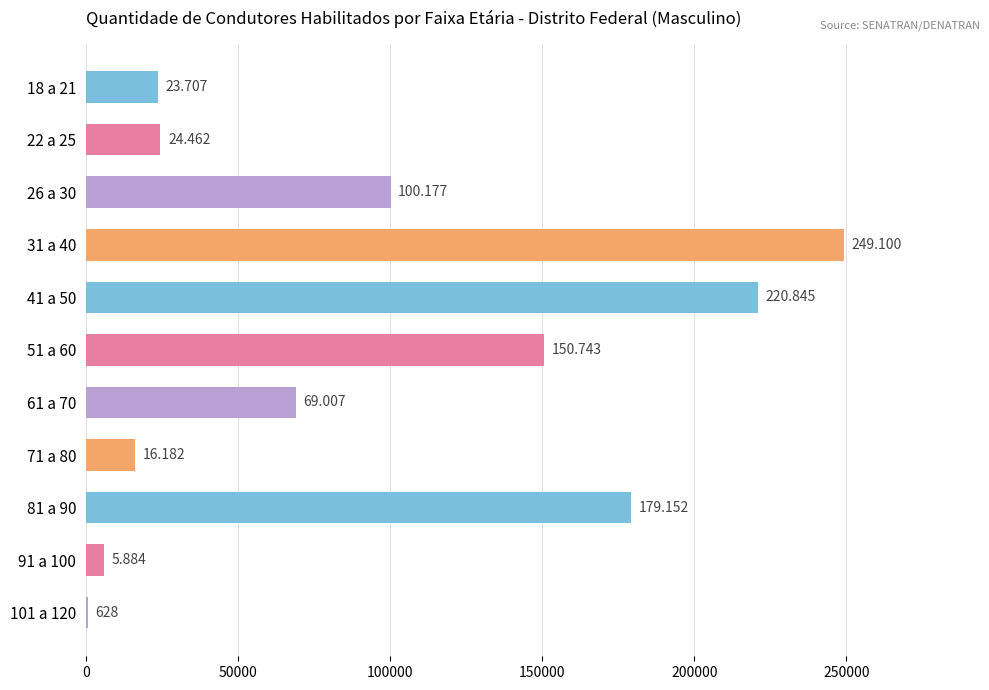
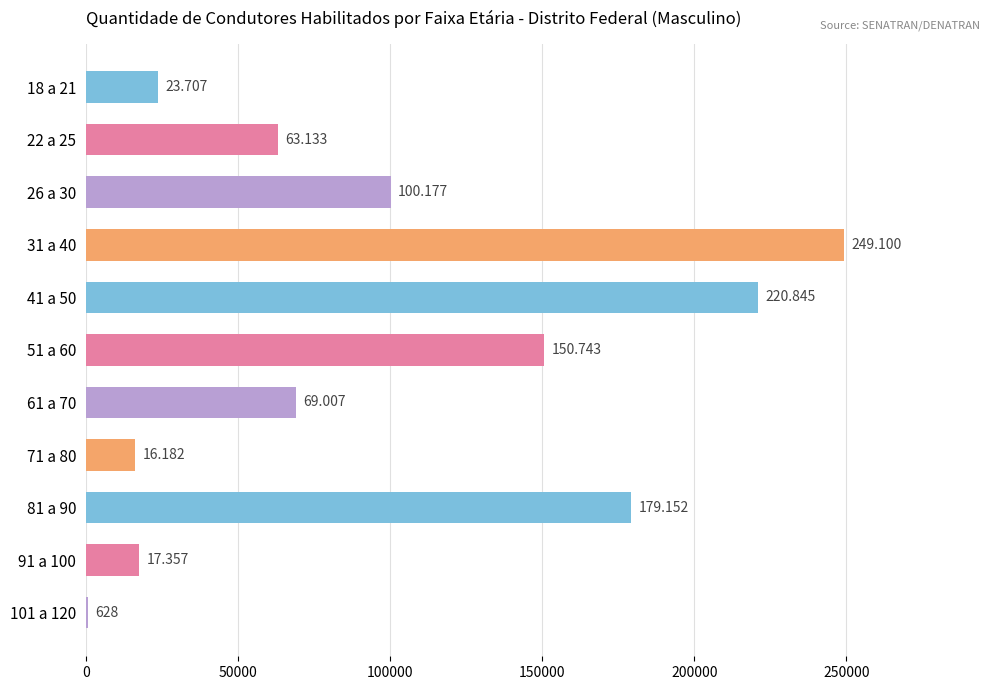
22 a 25: 24.462 -> 63.133
91 a 100: 5.884 -> 17.357
